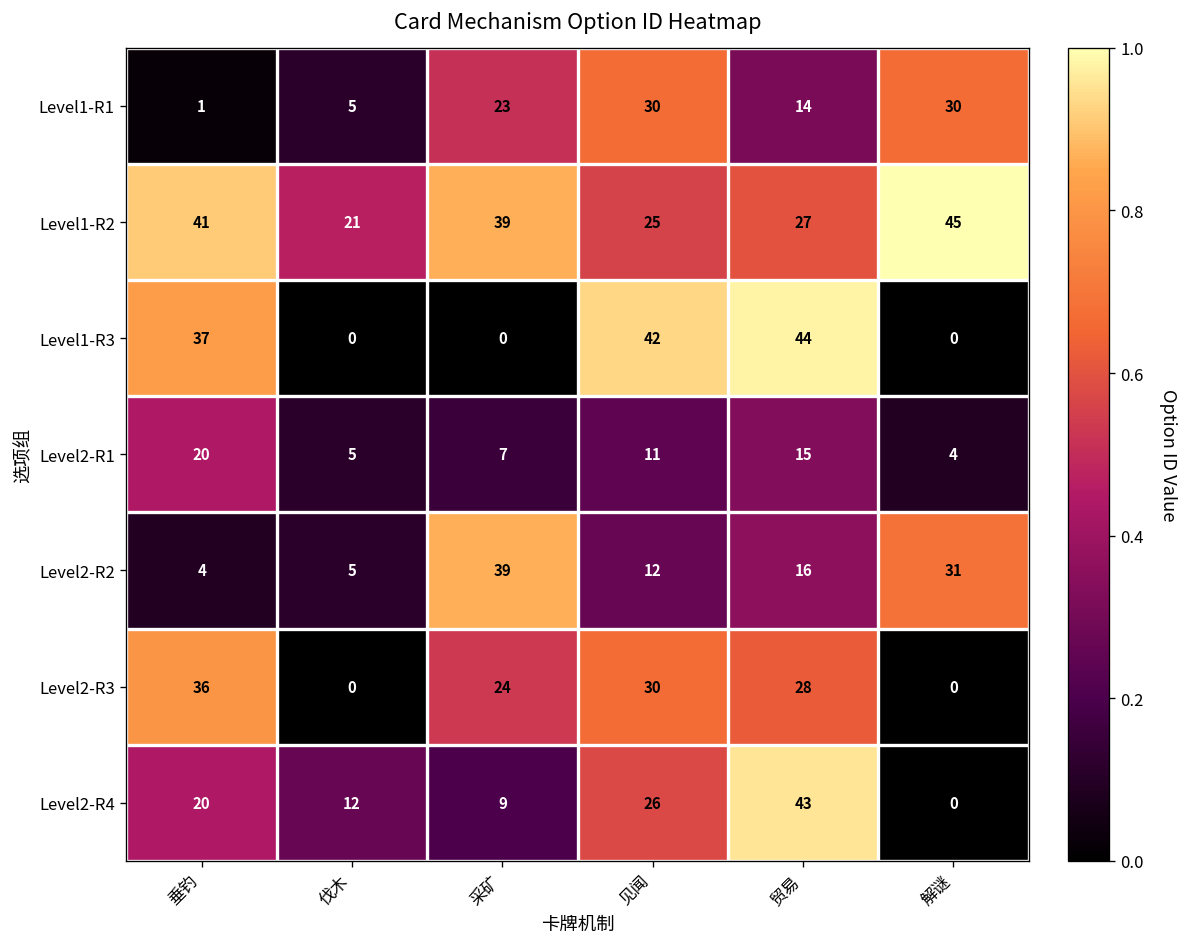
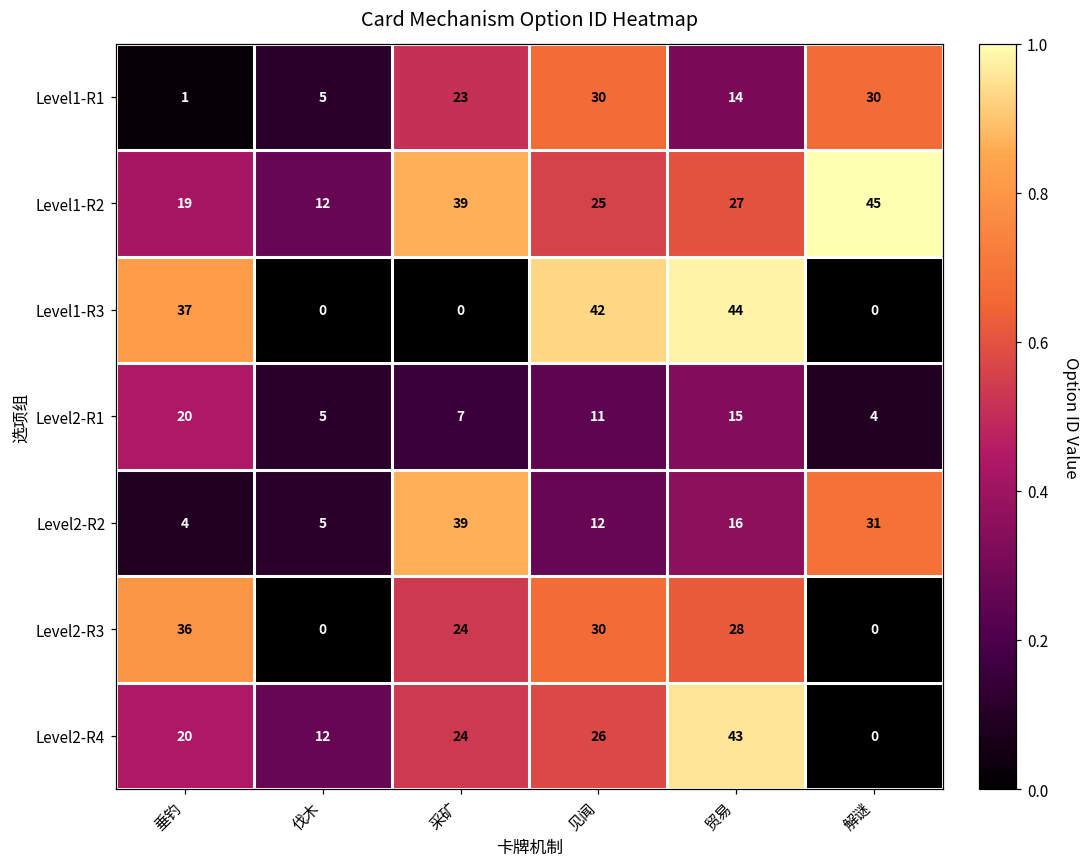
Level1-R2, 垂钓: 41 -> 19
Level1-R2, 伐木: 21 -> 12
Level2-R4, 采矿: 9 -> 24
